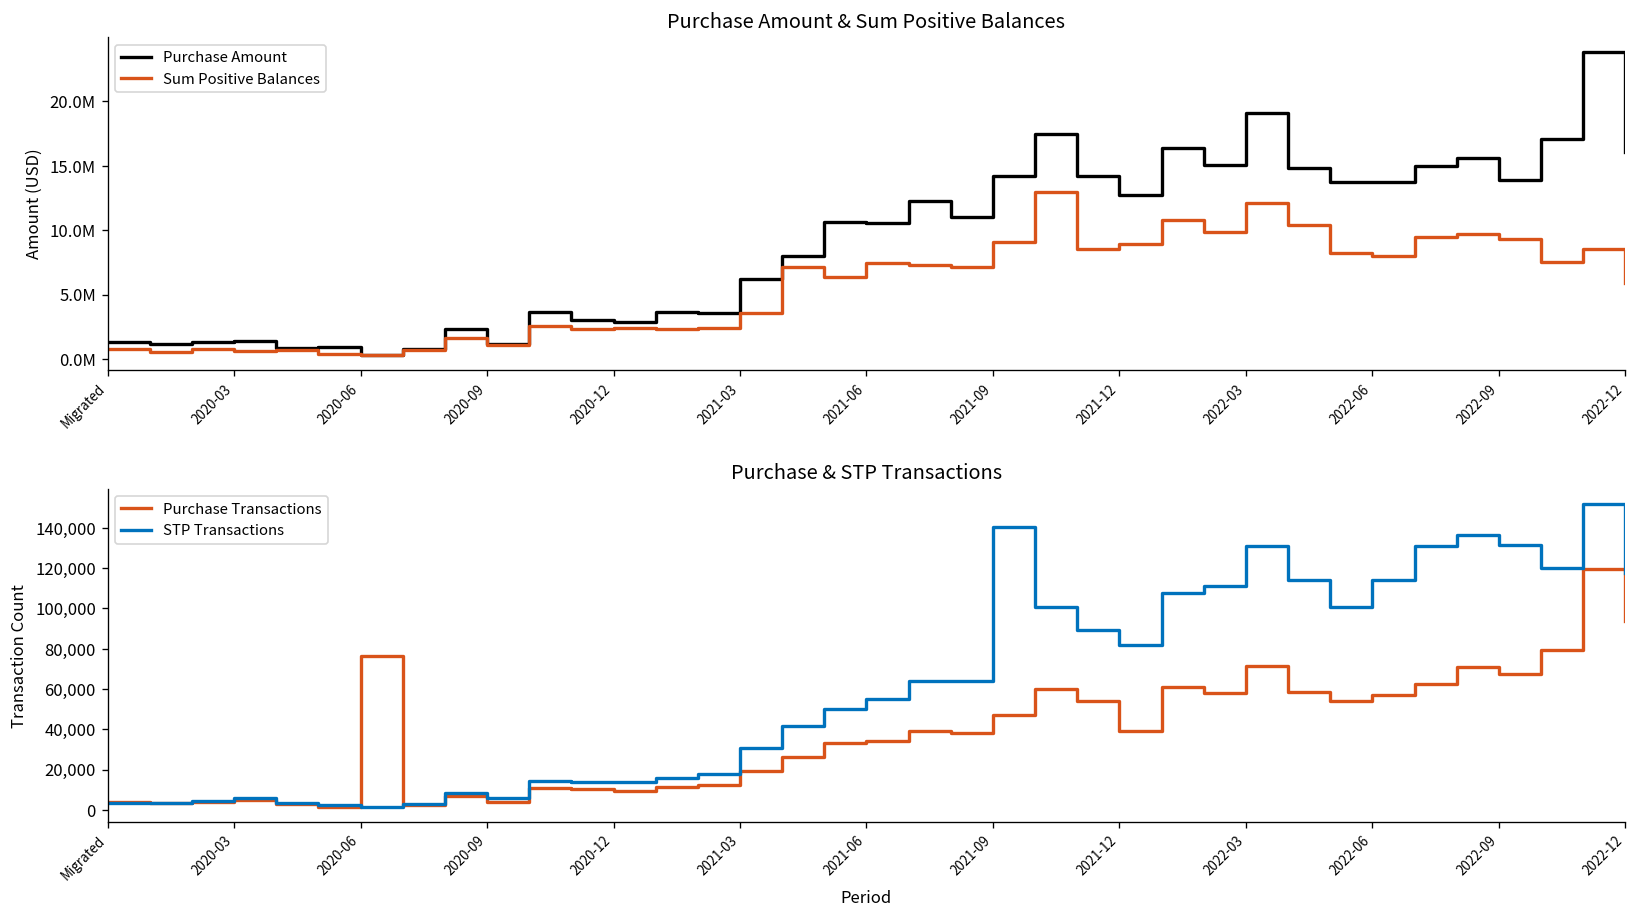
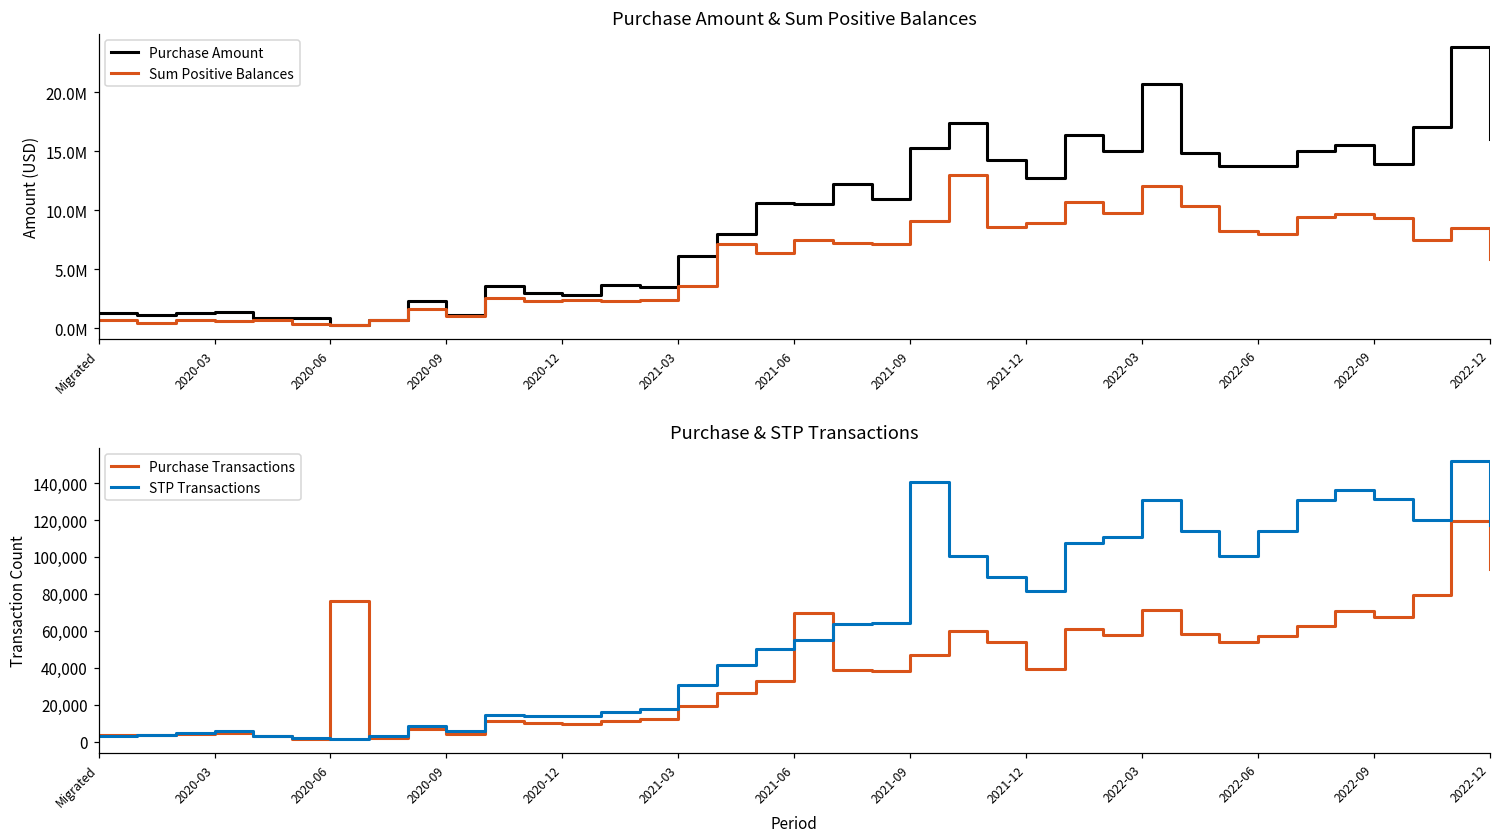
Purchase Amount & Sum Positive Balances, Purchase Amount, 2021-09: 14200000 -> 15300000
Purchase Amount & Sum Positive Balances, Purchase Amount, 2022-03: 19100000 -> 20700000
Purchase & STP Transactions, Purchase Transactions, 2021-06: 34,000 -> 70,000
